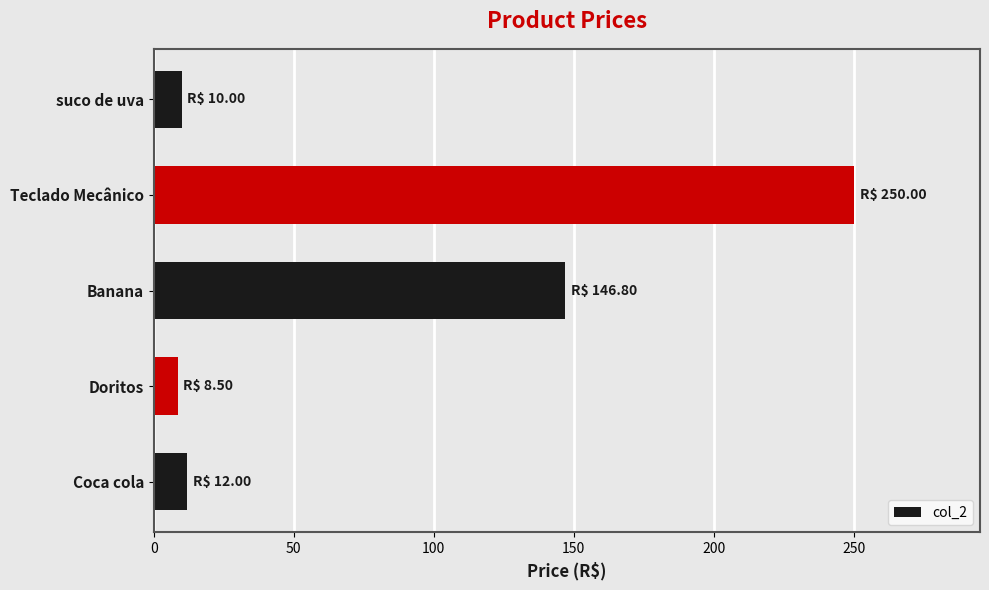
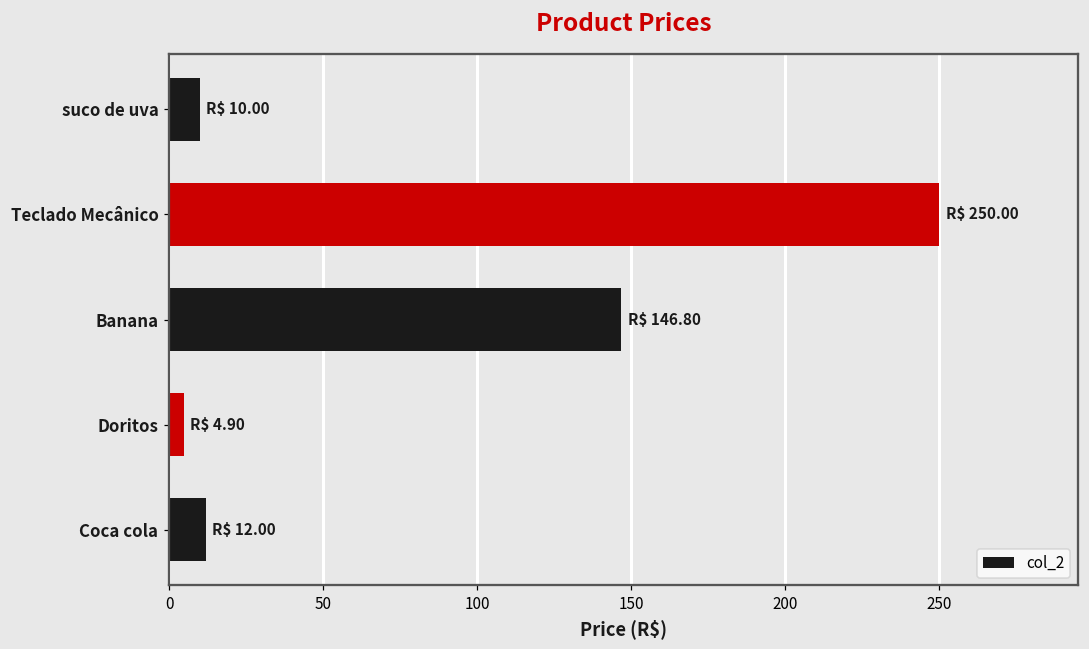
Doritos: 8.50 -> 4.90
